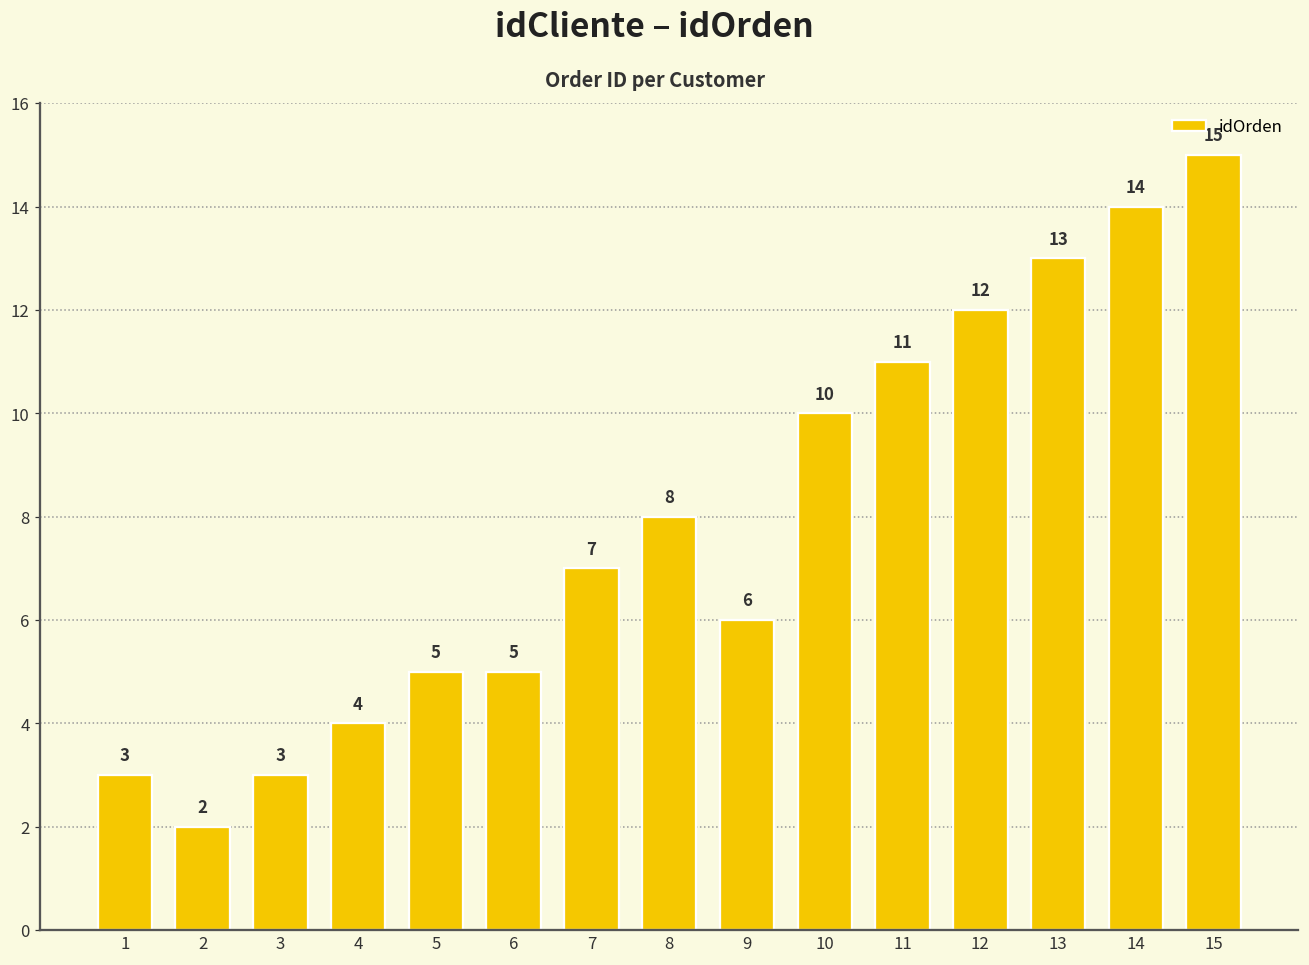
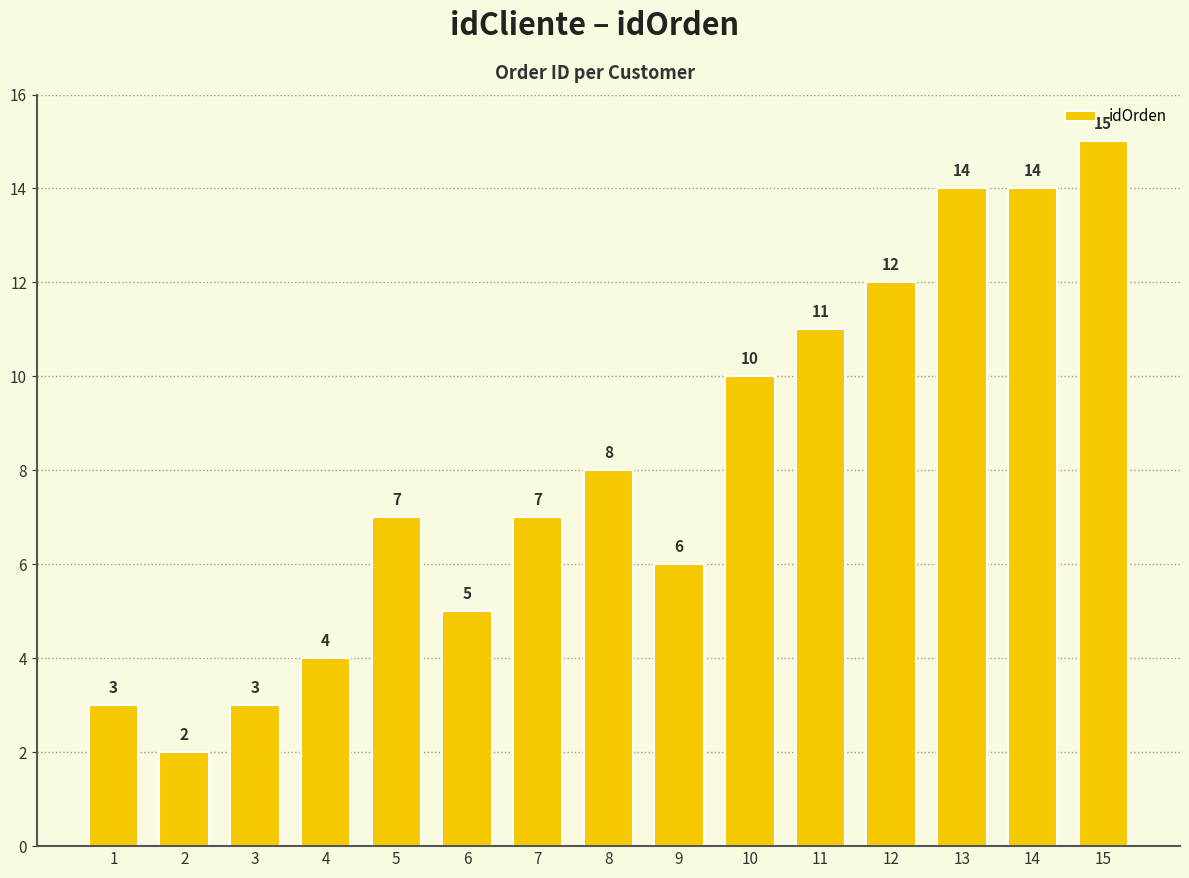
5: 5 -> 7
13: 13 -> 14
